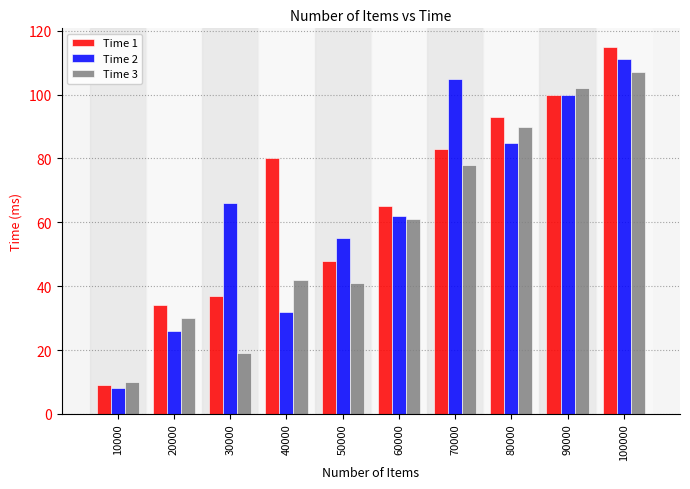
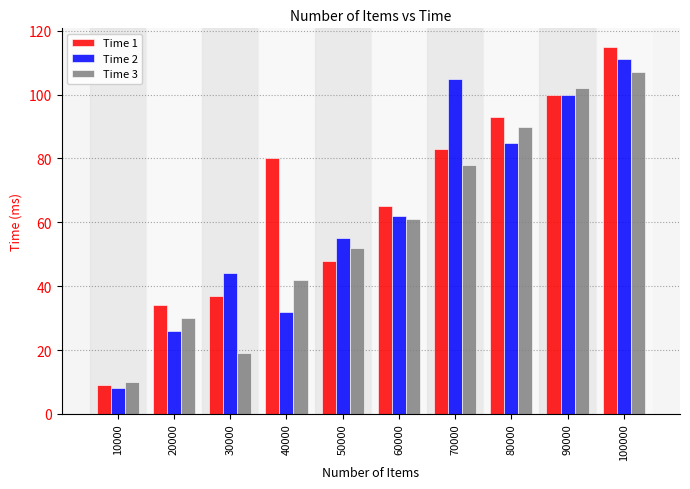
Time 2, 30000: 66 -> 44
Time 3, 50000: 41 -> 52
